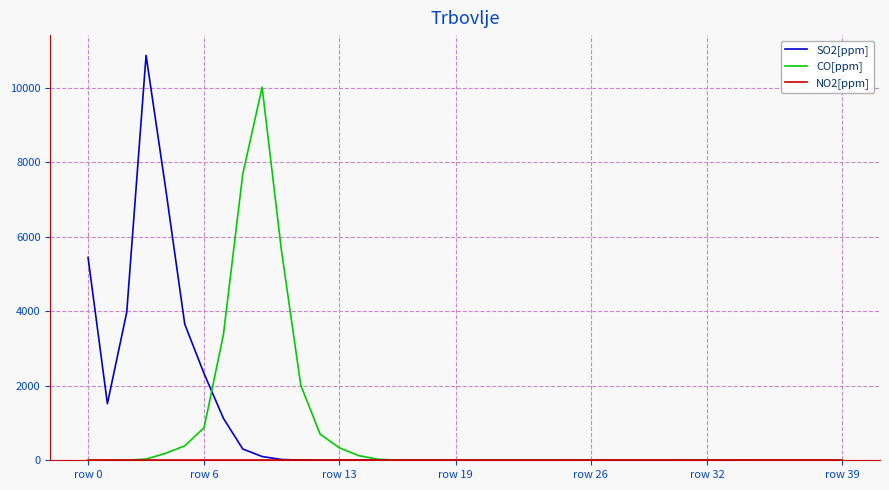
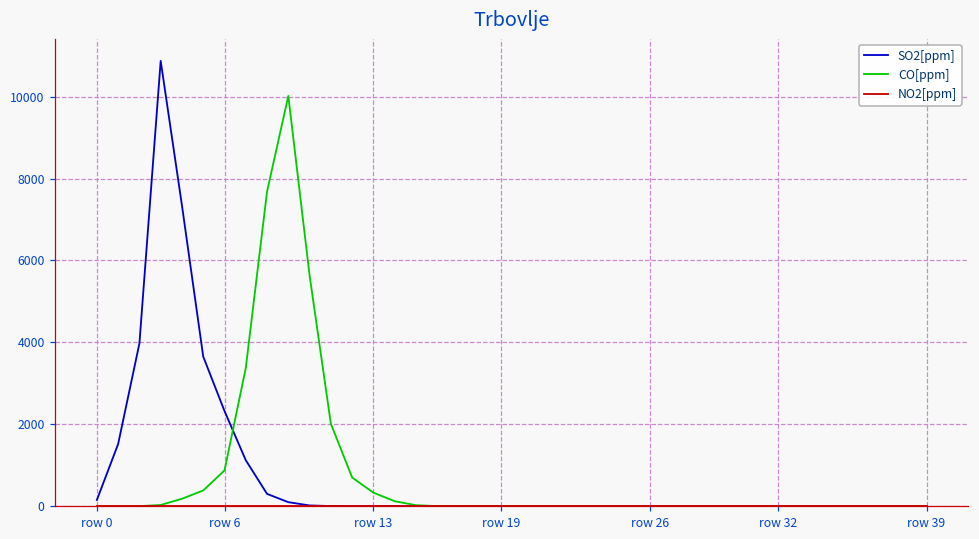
SO2[ppm], row 0: 5400 -> 200
